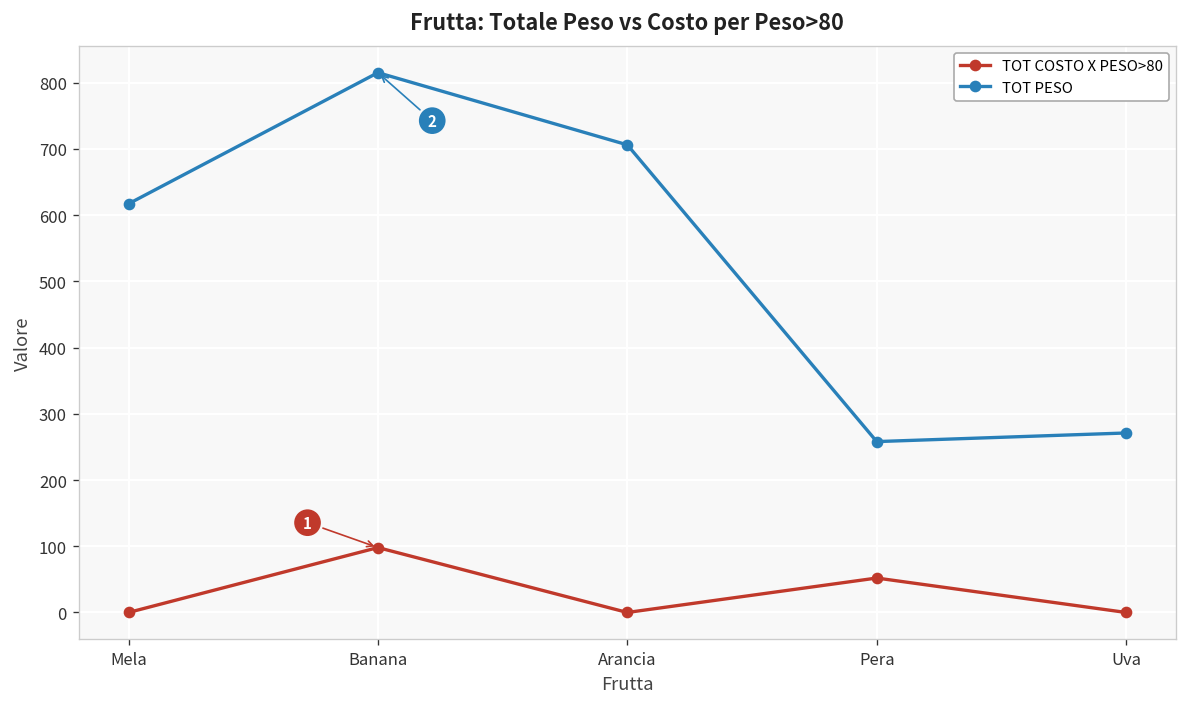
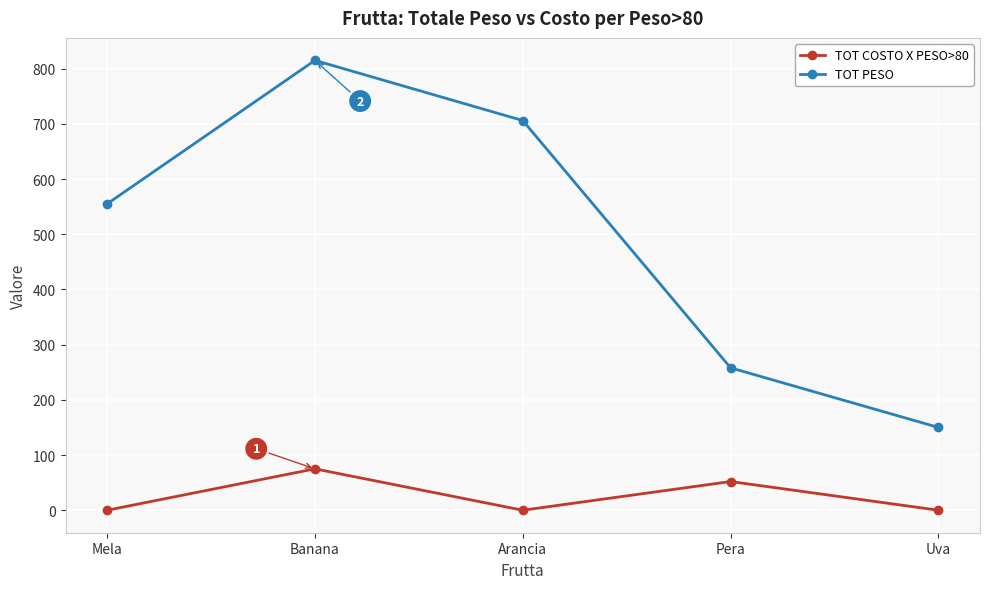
TOT PESO, Mela: 620 -> 560
TOT COSTO X PESO>80, Banana: 100 -> 80
TOT PESO, Uva: 270 -> 150
